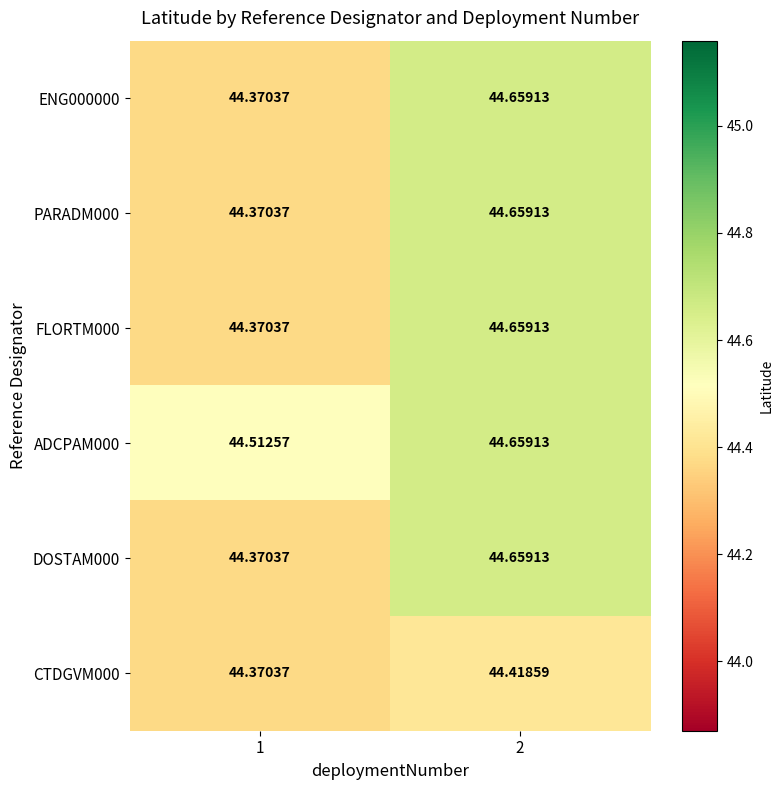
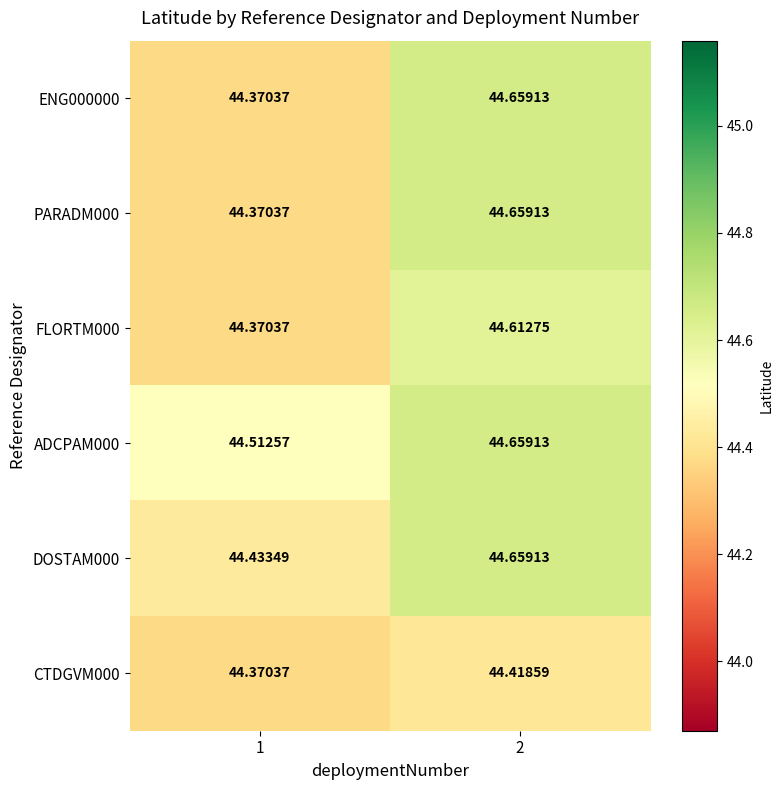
FLORTM000, 2: 44.65913 -> 44.61275
DOSTAM000, 1: 44.37037 -> 44.43349
